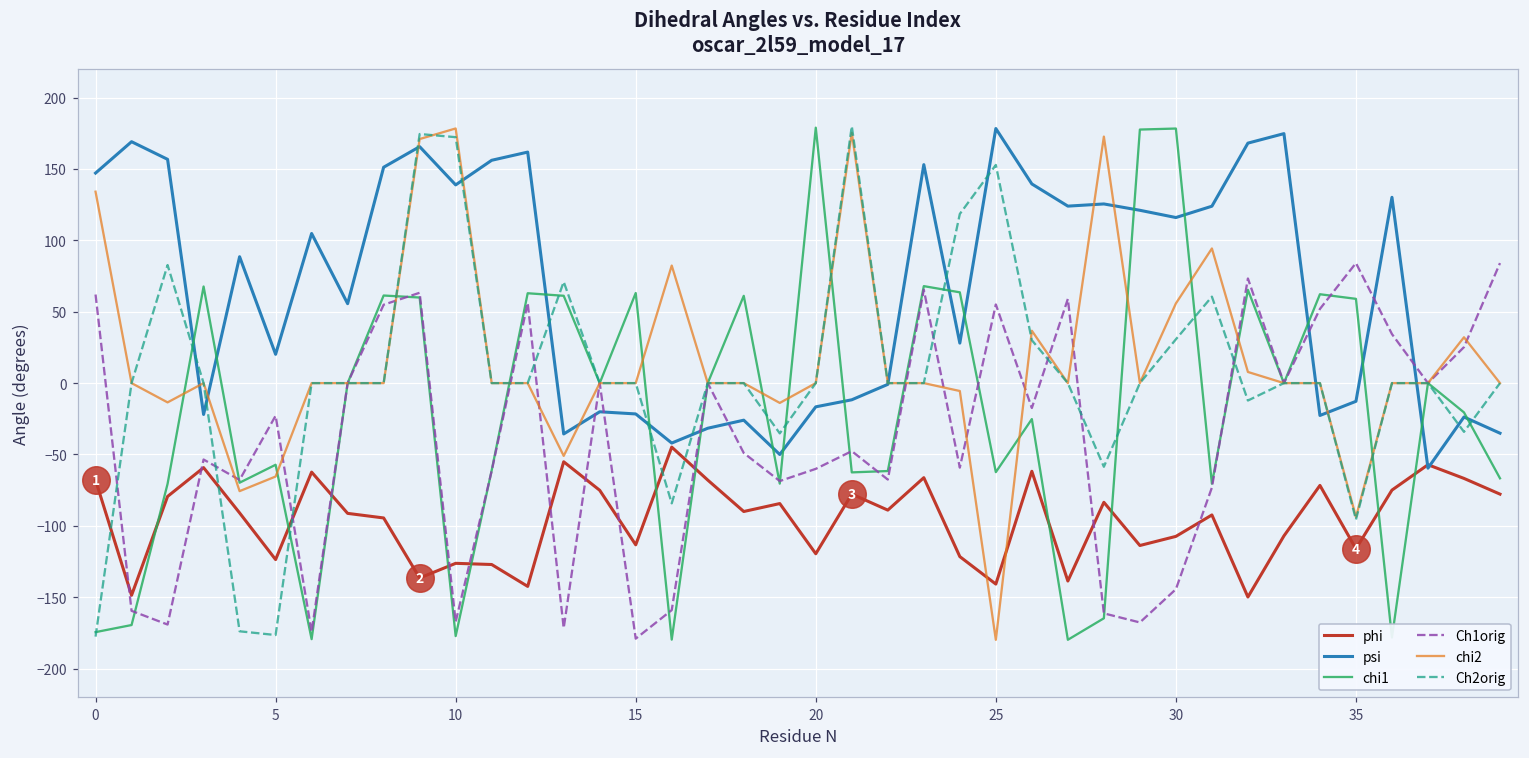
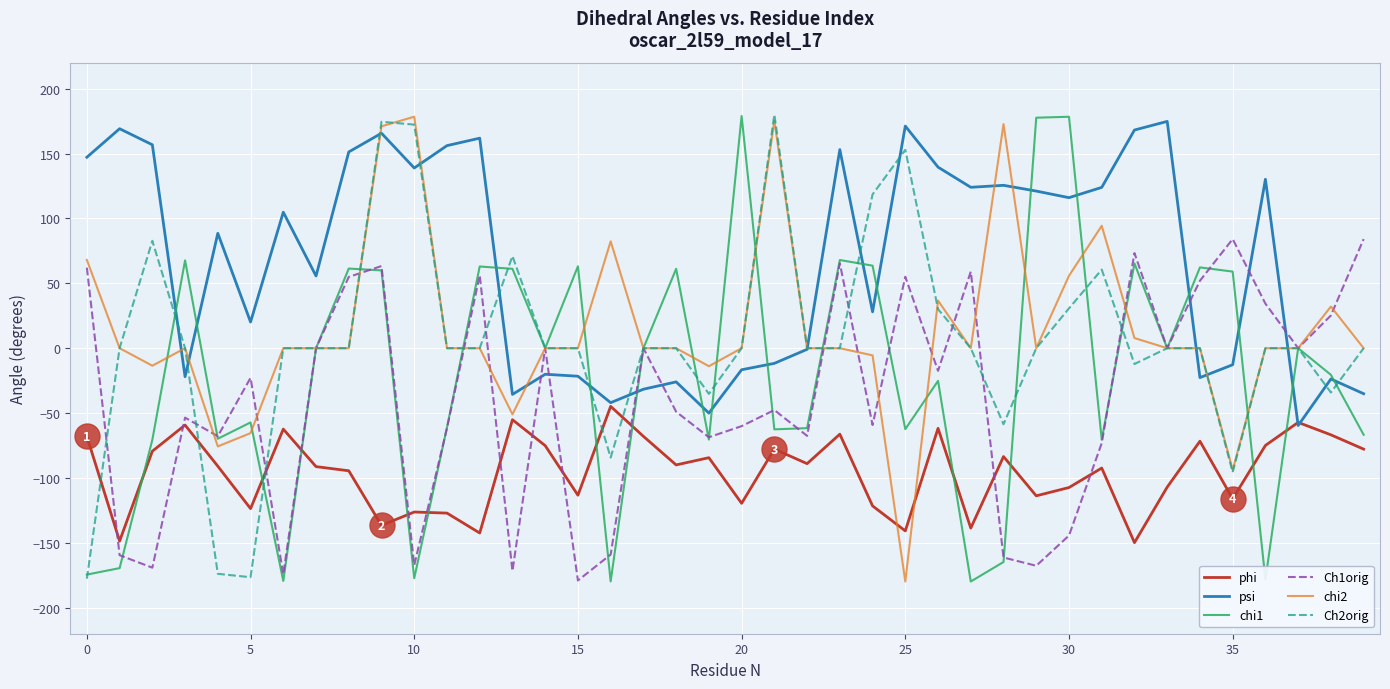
chi2, 0: 134 -> 68
psi, 25: 178 -> 171
